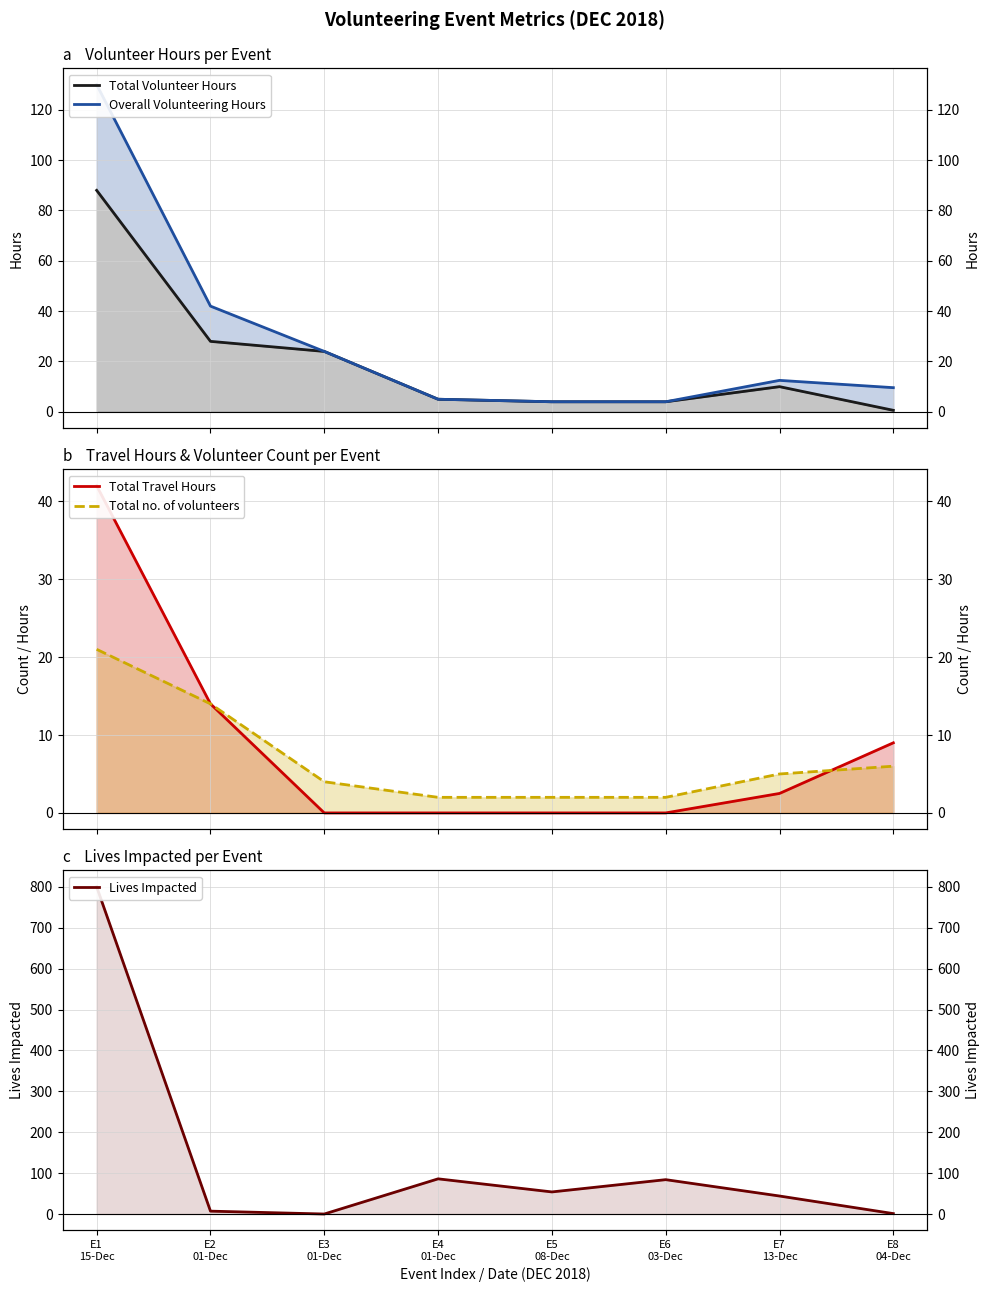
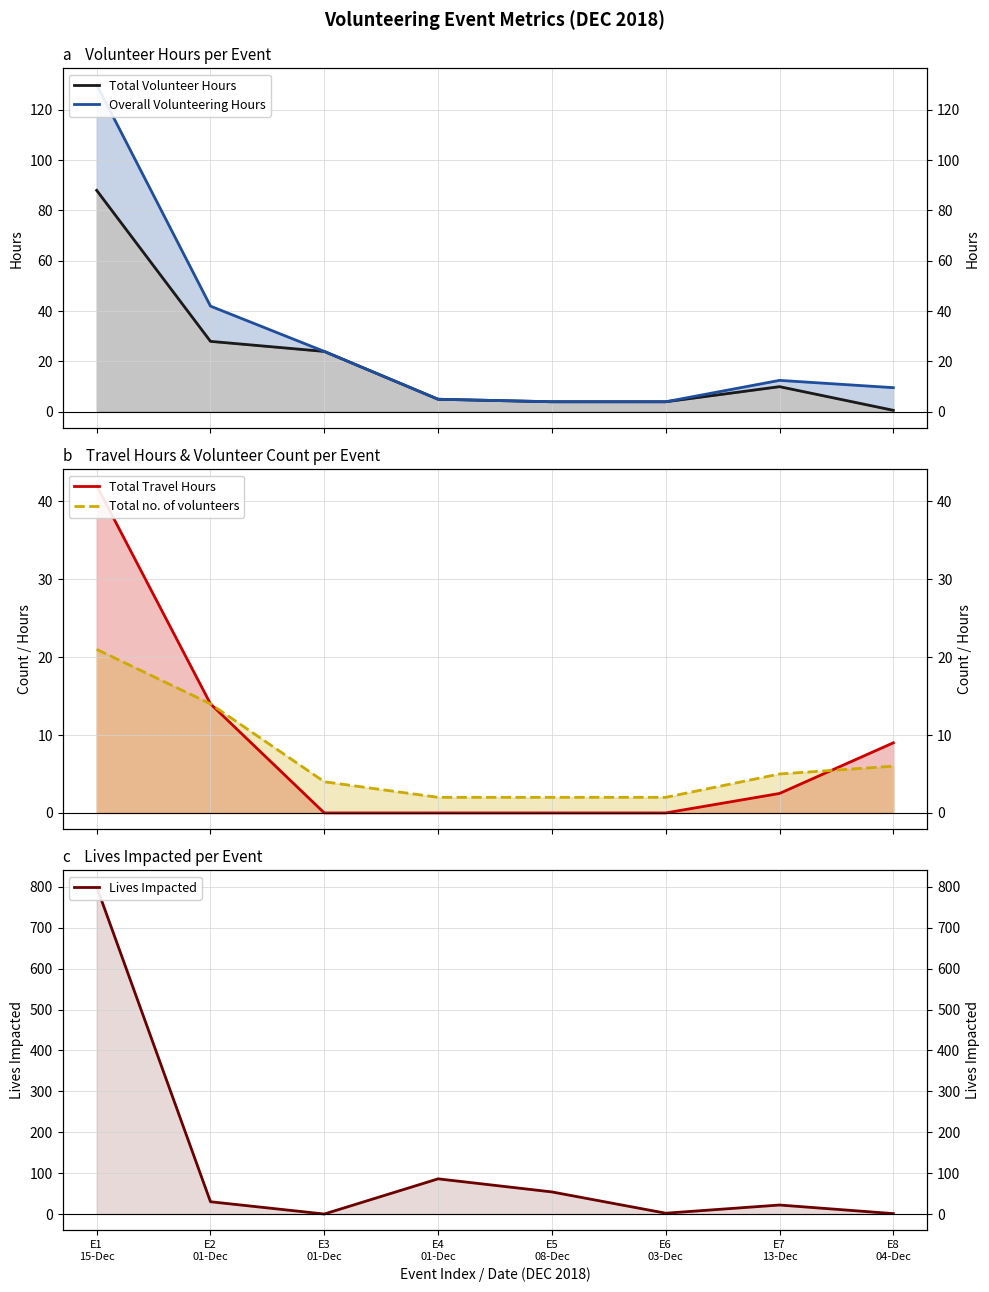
c Lives Impacted per Event, E2 01-Dec: 10 -> 30
c Lives Impacted per Event, E6 03-Dec: 80 -> 0
c Lives Impacted per Event, E7 13-Dec: 40 -> 20
